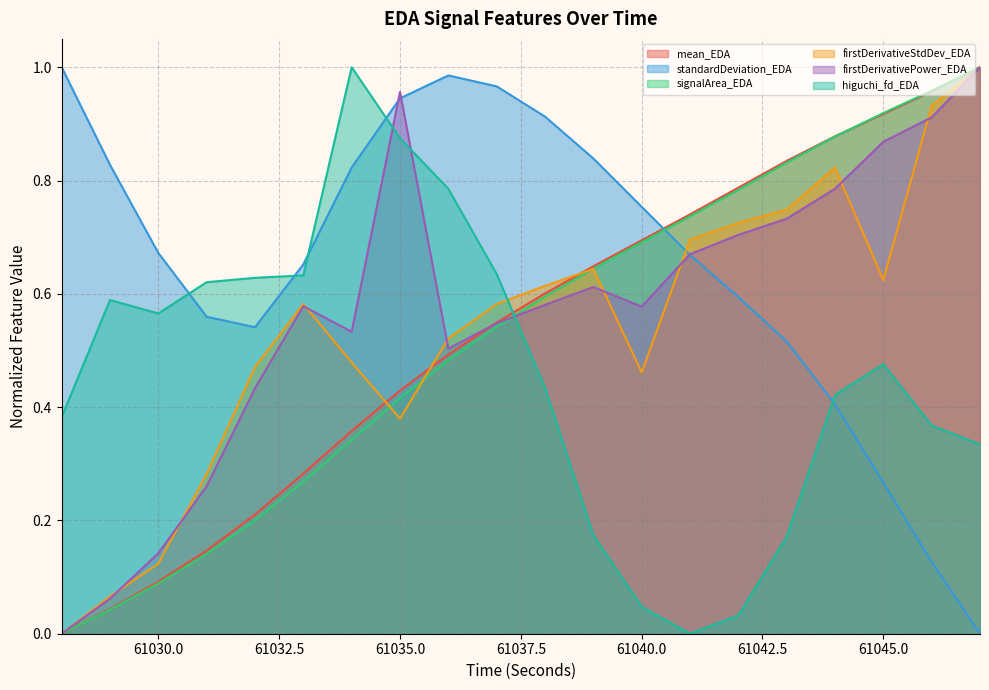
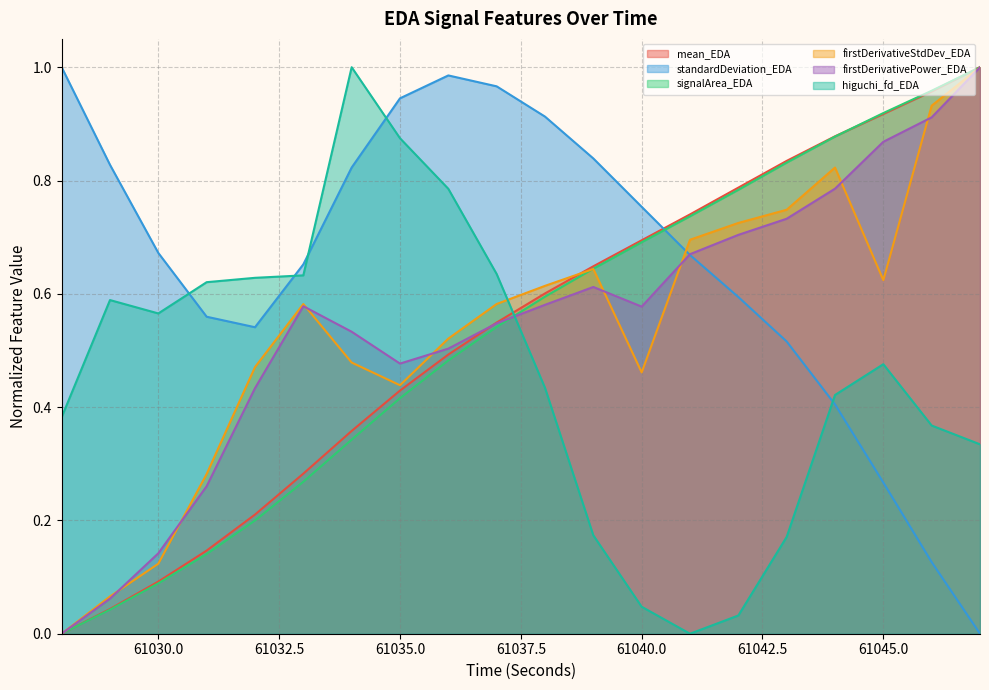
firstDerivativeStdDev_EDA, 61035.0: 0.38 -> 0.44
firstDerivativePower_EDA, 61035.0: 0.96 -> 0.48
